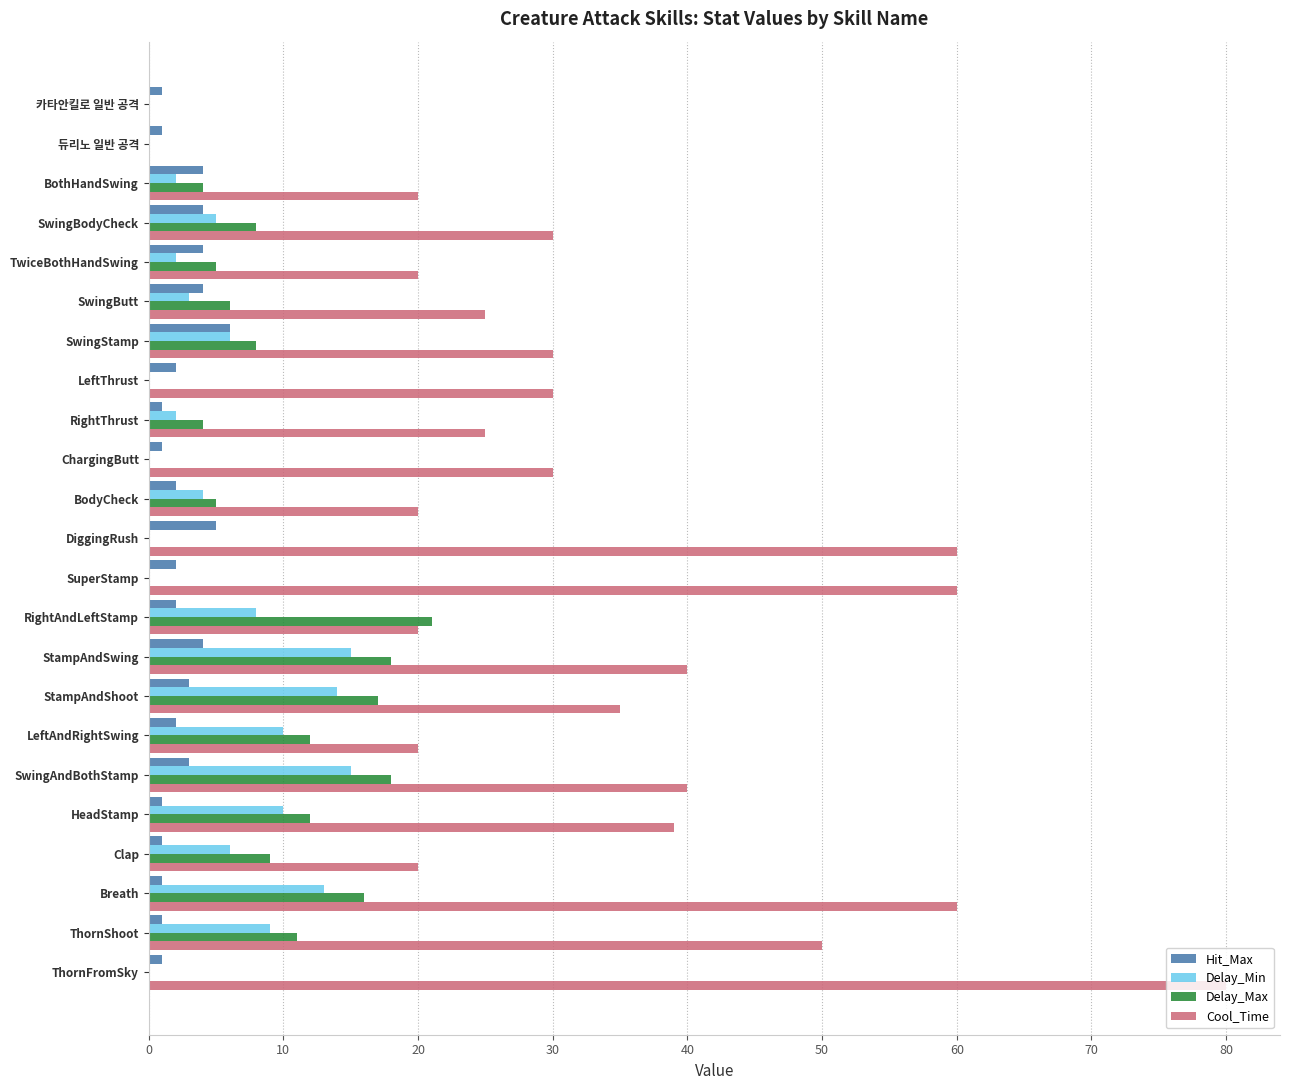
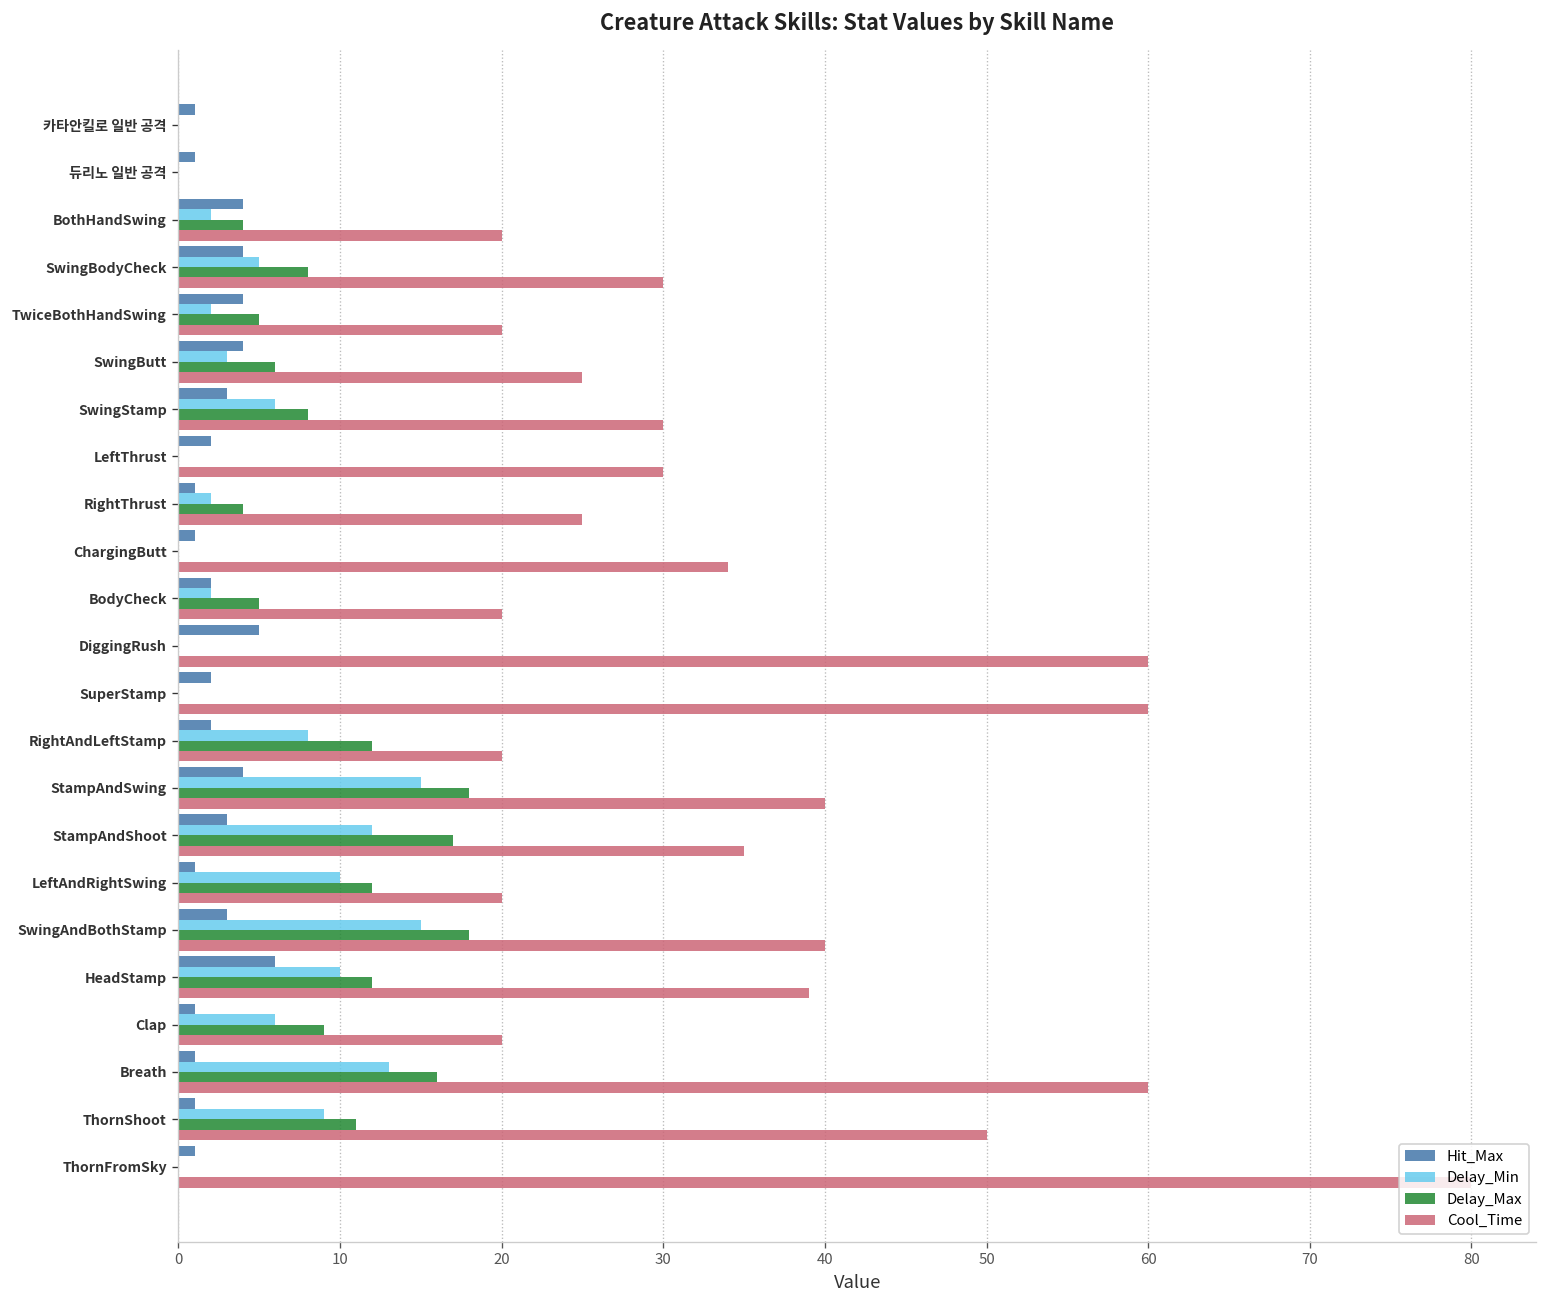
Hit_Max, SwingStamp: 6 -> 3
Cool_Time, ChargingButt: 30 -> 34
Delay_Min, BodyCheck: 4 -> 2
Delay_Max, RightAndLeftStamp: 21 -> 12
Delay_Min, StampAndShoot: 14 -> 12
Hit_Max, LeftAndRightSwing: 2 -> 1
Hit_Max, HeadStamp: 1 -> 6
